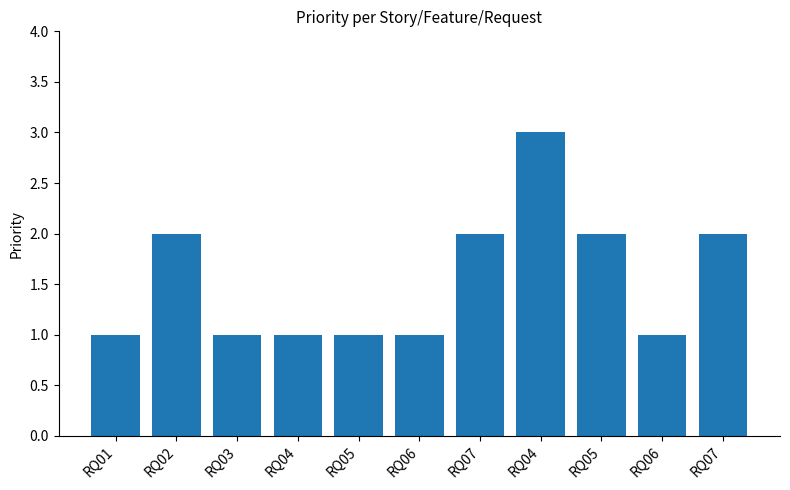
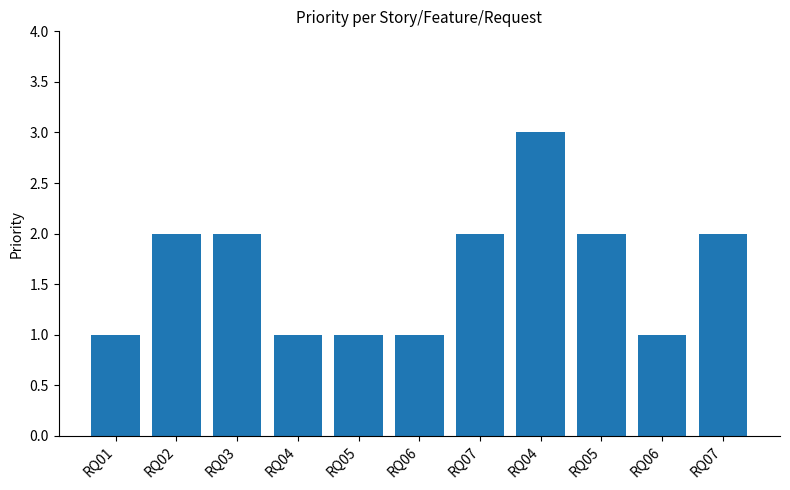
RQ03: 1 -> 2
